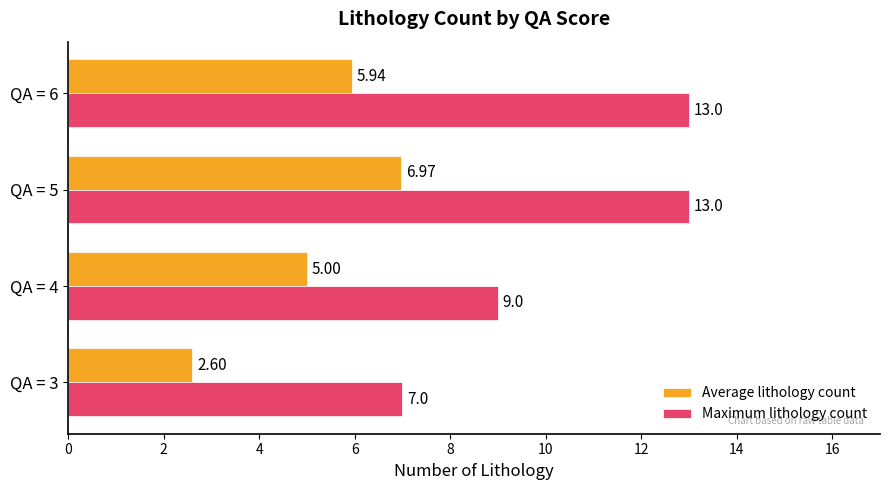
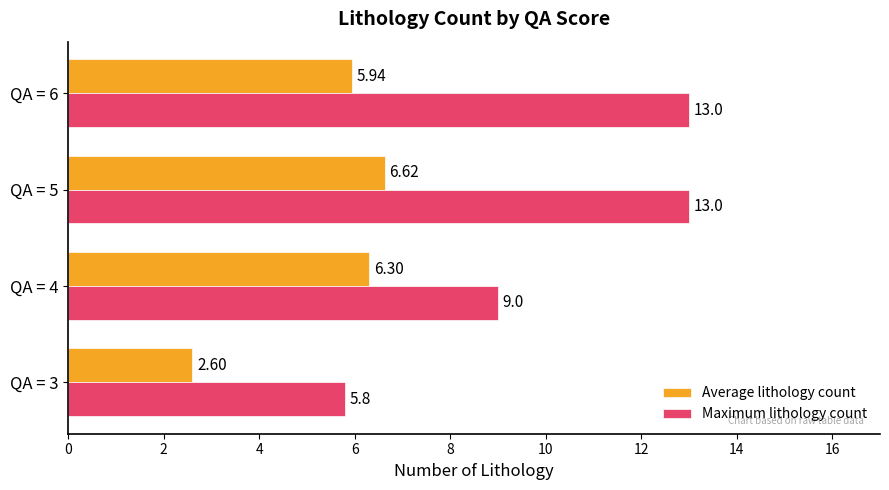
Average lithology count, QA = 5: 6.97 -> 6.62
Average lithology count, QA = 4: 5.00 -> 6.30
Maximum lithology count, QA = 3: 7.0 -> 5.8
